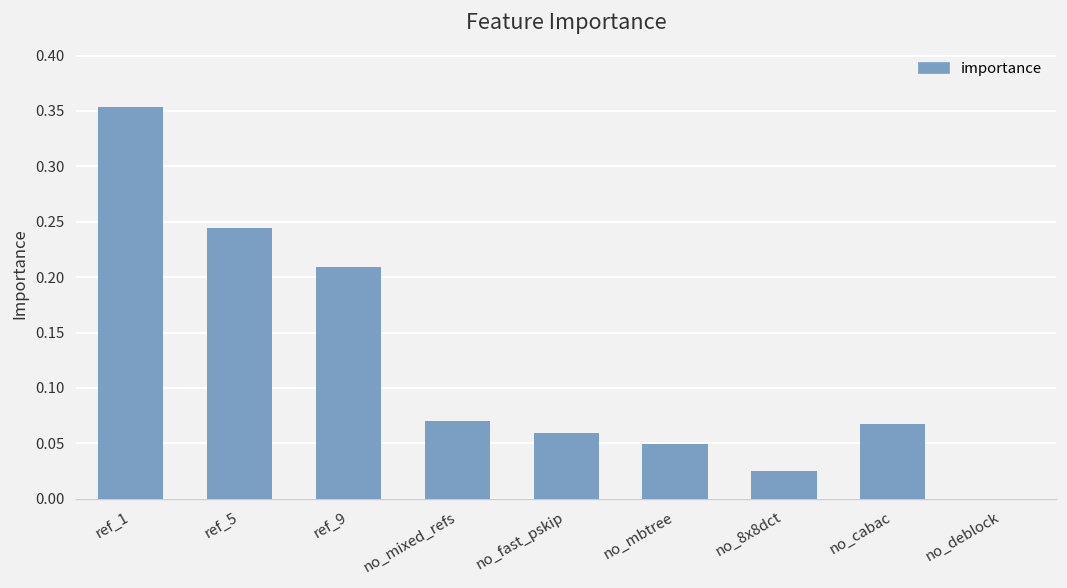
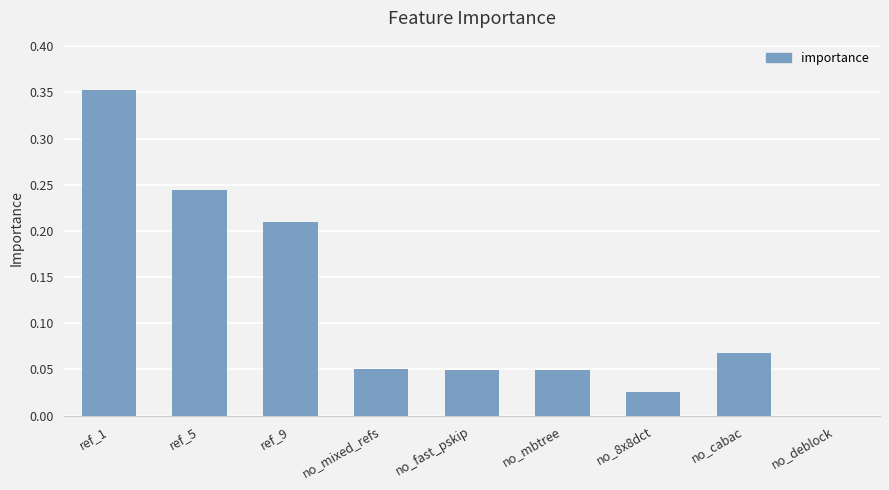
no_mixed_refs: 0.07 -> 0.05
no_fast_pskip: 0.06 -> 0.05
